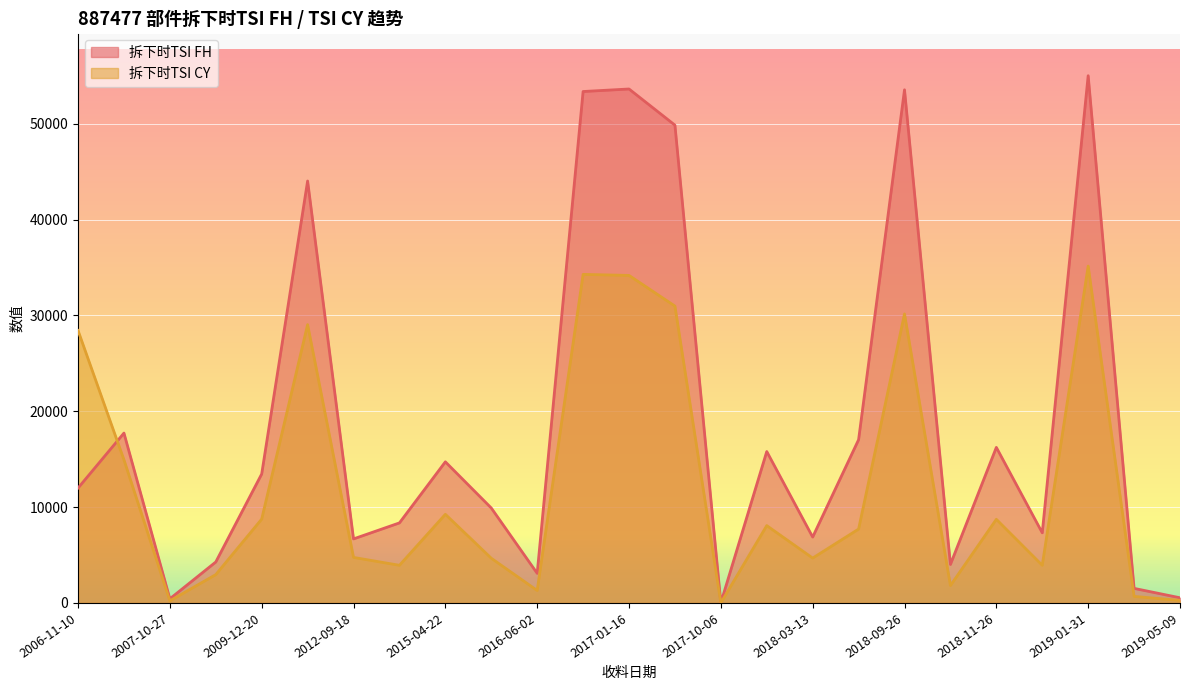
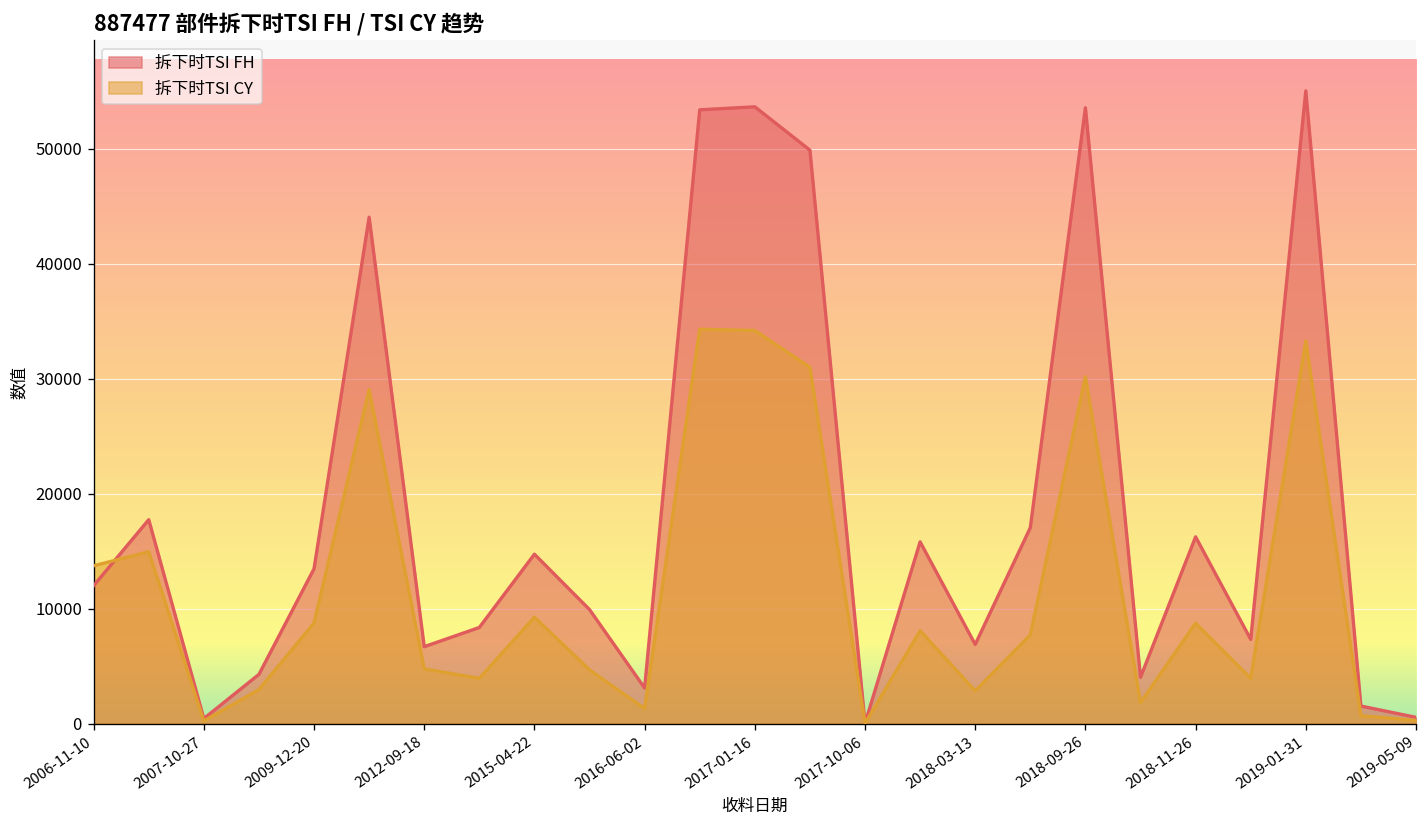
拆下时TSI CY, 2006-11-10: 28000 -> 14000
拆下时TSI CY, 2018-03-13: 5000 -> 3000
拆下时TSI CY, 2019-01-31: 35000 -> 33000
